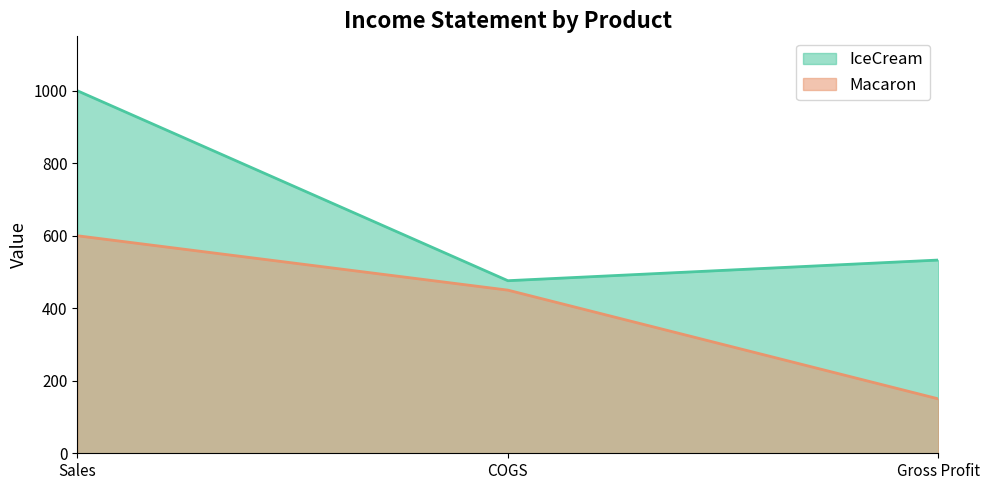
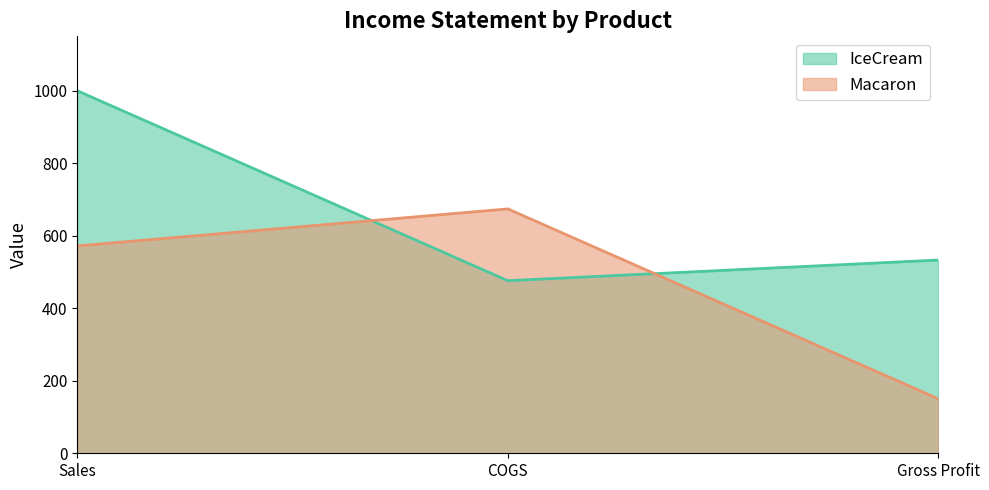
Macaron, Sales: 600 -> 570
Macaron, COGS: 450 -> 670
